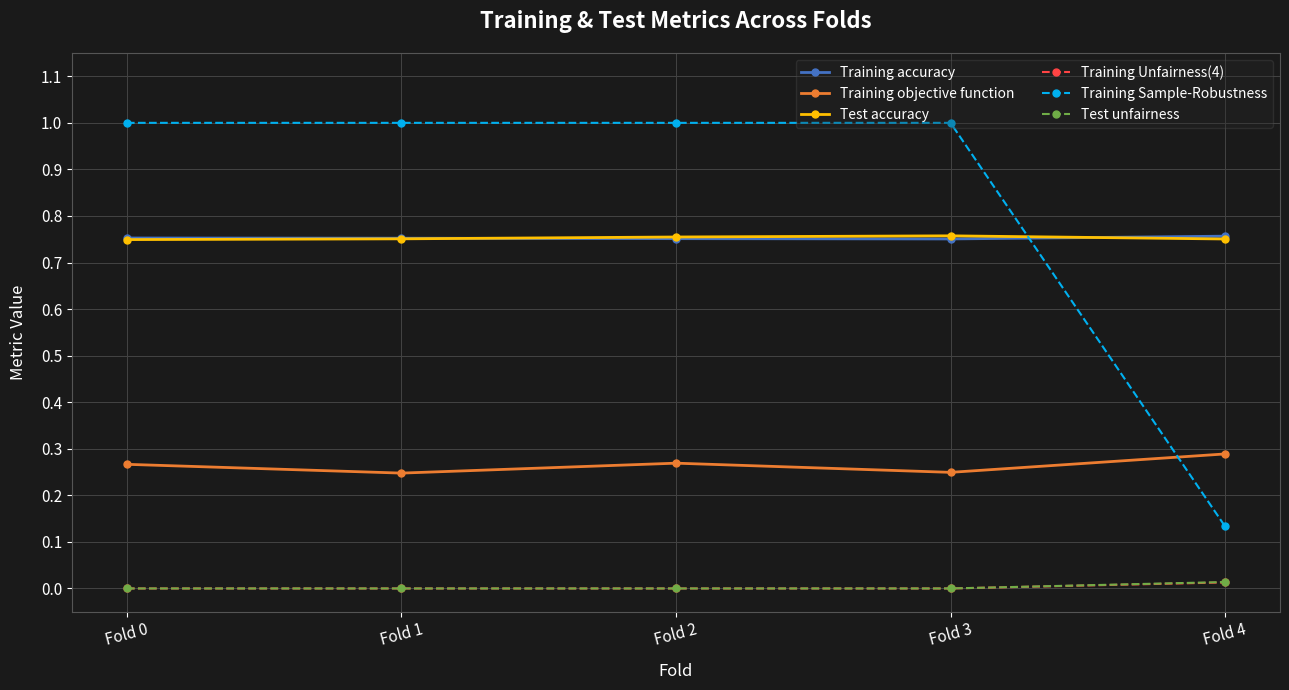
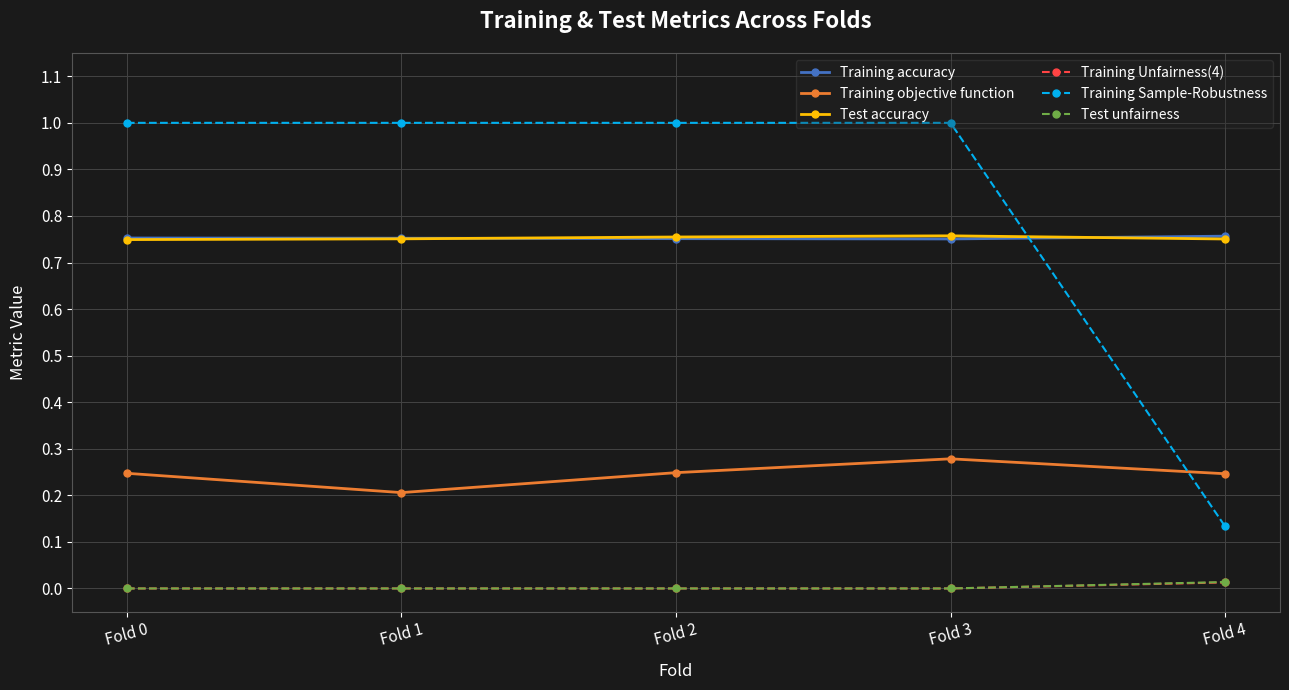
Training objective function, Fold 0: 0.27 -> 0.25
Training objective function, Fold 1: 0.25 -> 0.21
Training objective function, Fold 2: 0.27 -> 0.25
Training objective function, Fold 3: 0.25 -> 0.28
Training objective function, Fold 4: 0.29 -> 0.25
